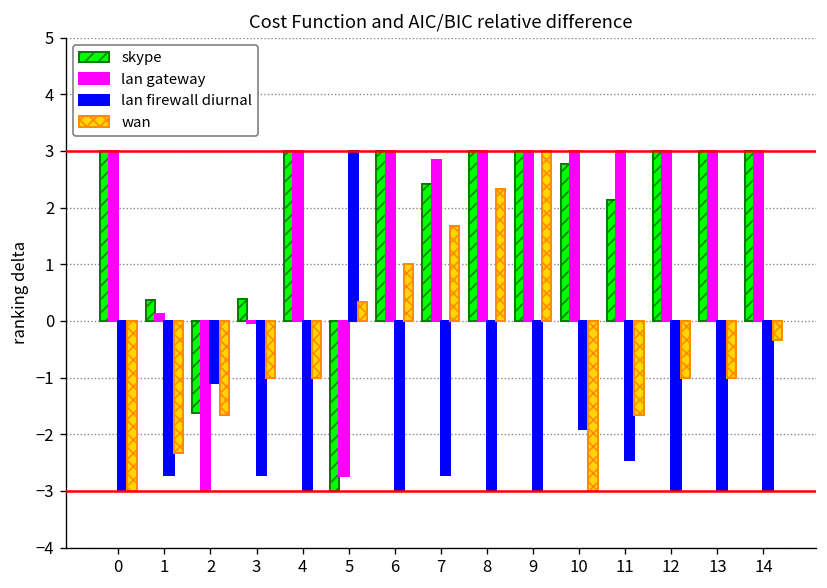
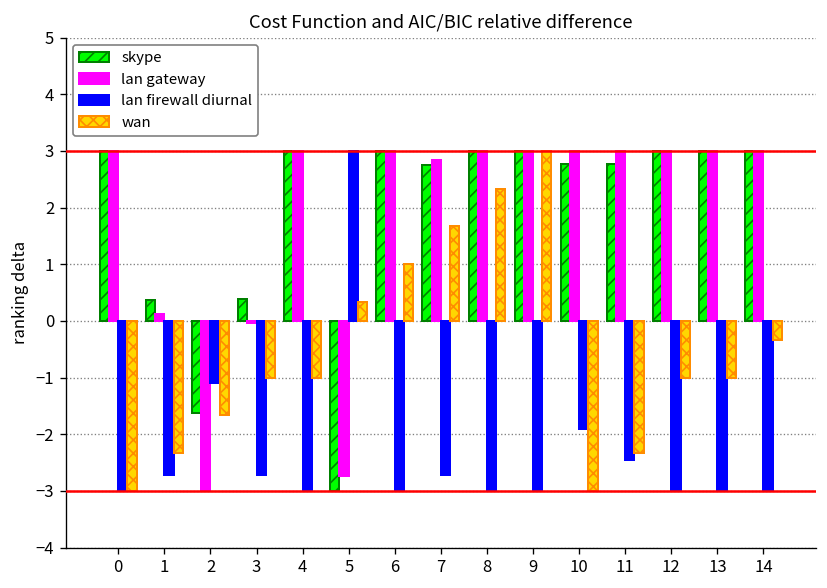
skype, 7: 2.4 -> 2.8
skype, 11: 2.1 -> 2.8
wan, 11: -1.7 -> -2.3
